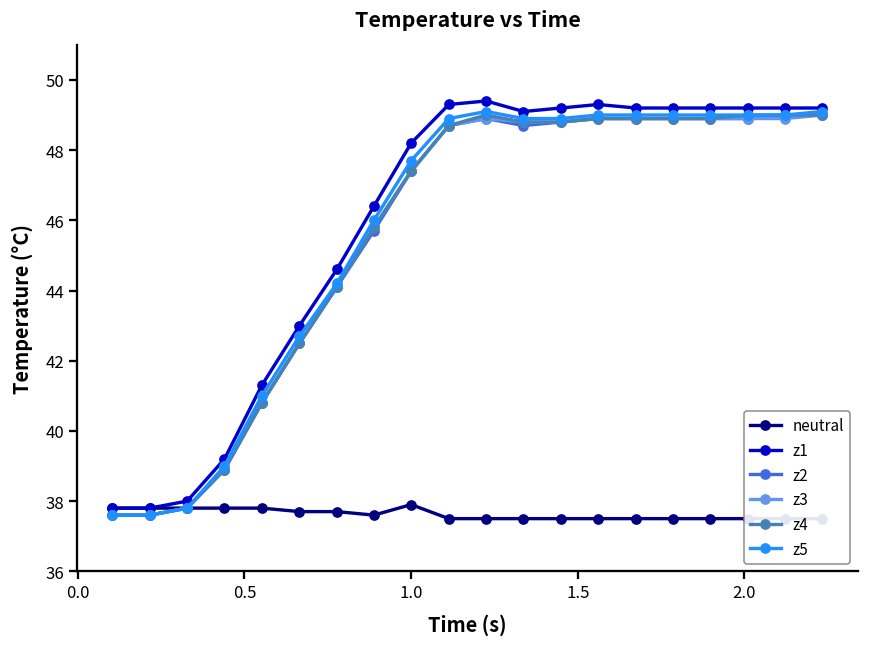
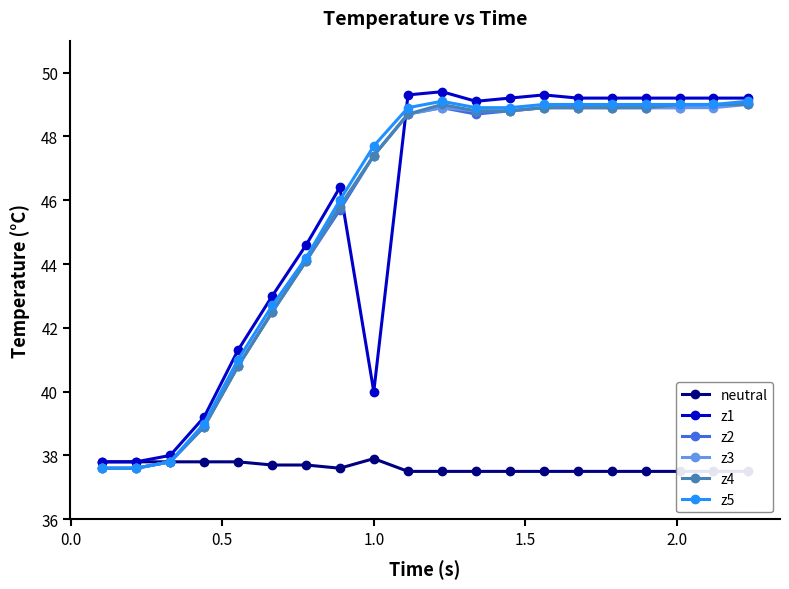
z1, 1.0: 48.2 -> 40.0
